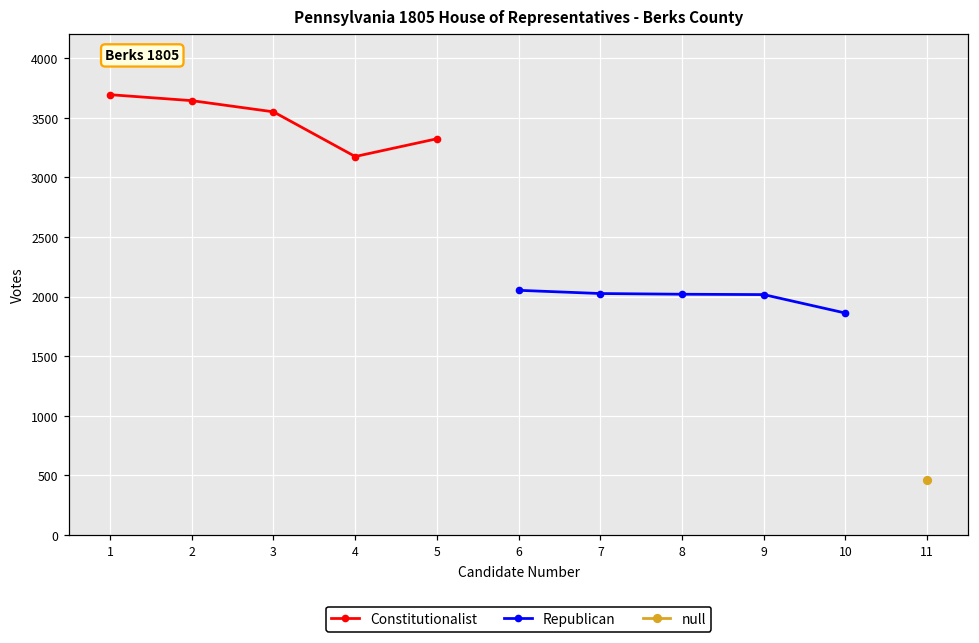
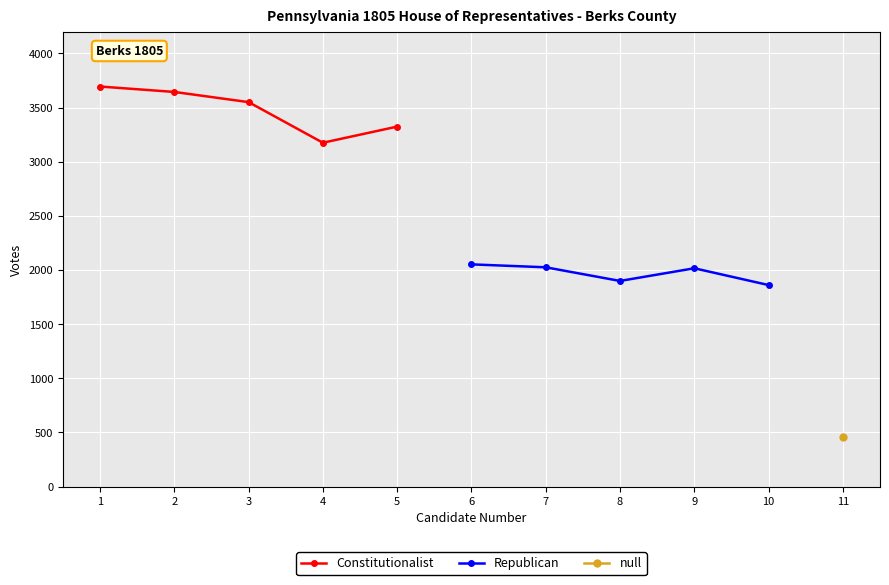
Republican, 8: 2020 -> 1900
